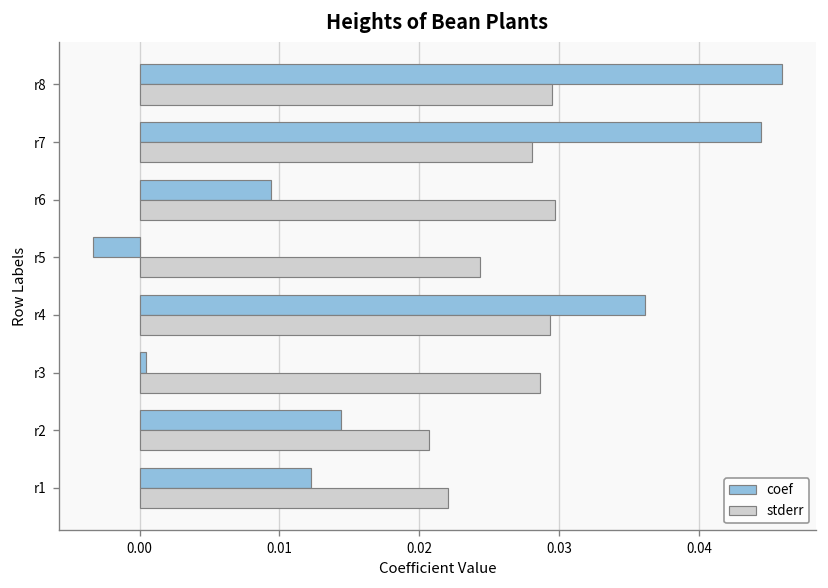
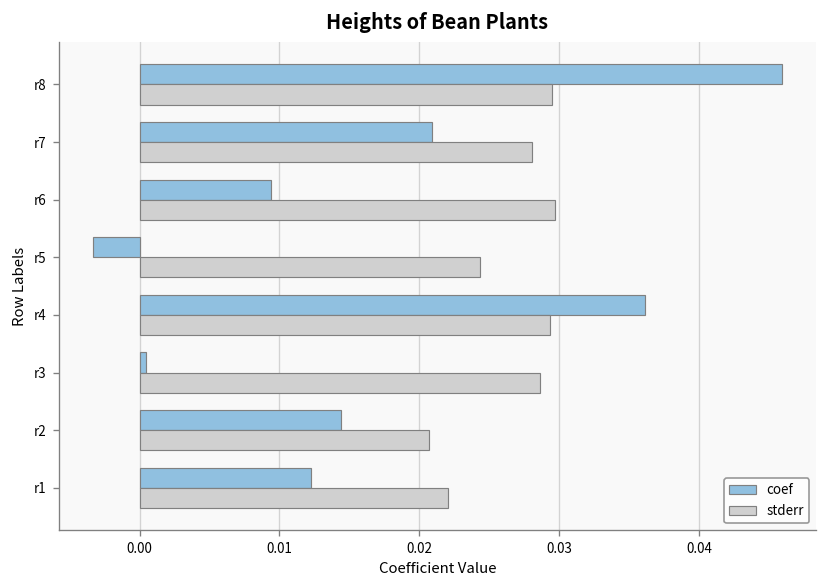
coef, r7: 0.0445 -> 0.0209
